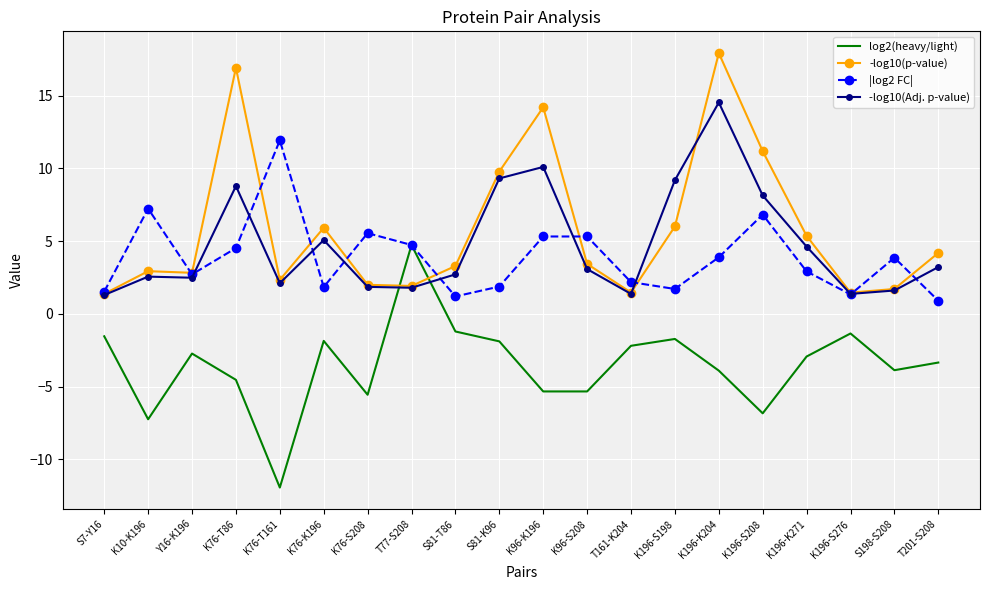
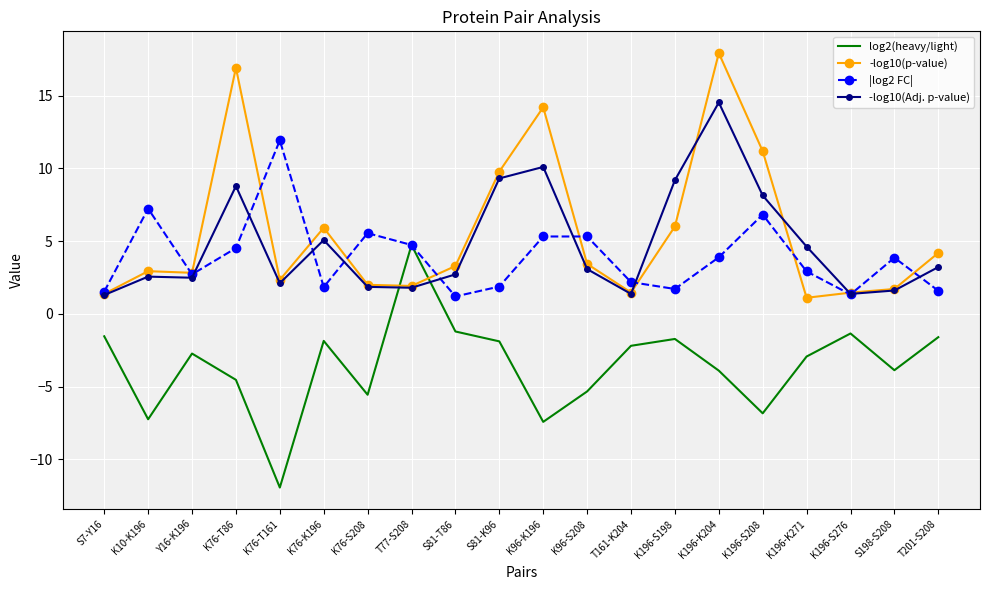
log2(heavy/light), K96-K196: -5.3 -> -7.4
-log10(p-value), K196-K271: 5.4 -> 1.1
log2(heavy/light), T201-S208: -3.3 -> -1.6
|log2 FC|, T201-S208: 0.9 -> 1.6
